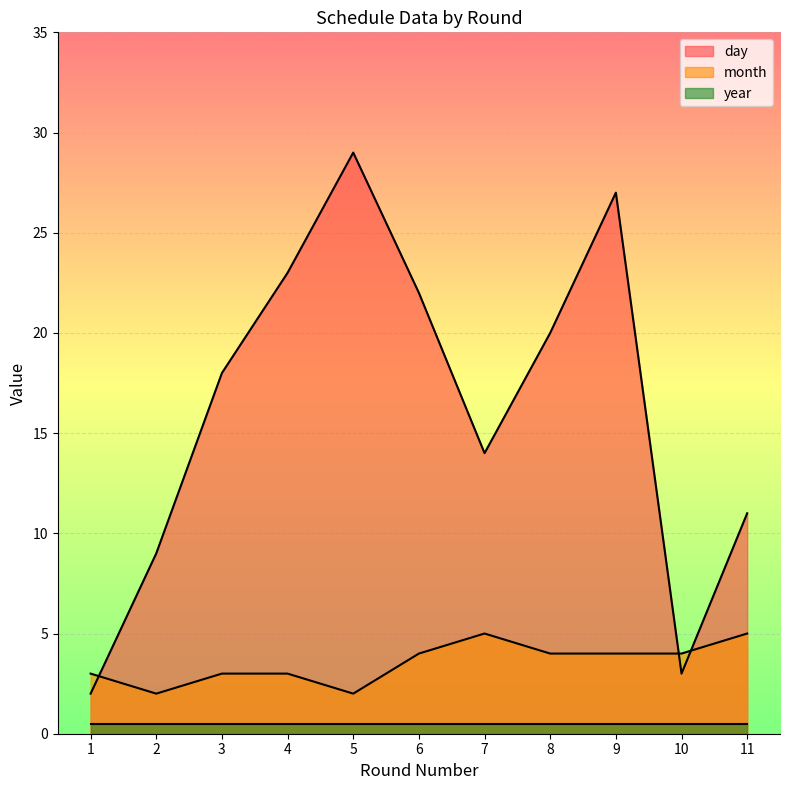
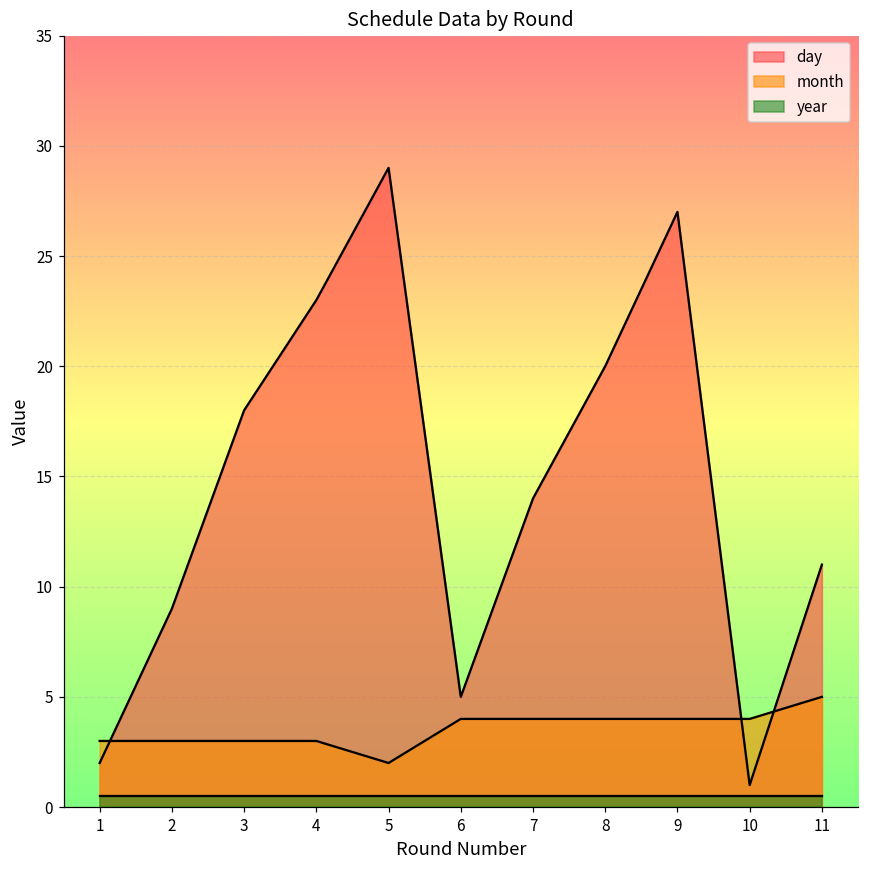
month, 2: 2 -> 3
day, 6: 22 -> 5
month, 7: 5 -> 4
day, 10: 3 -> 1
